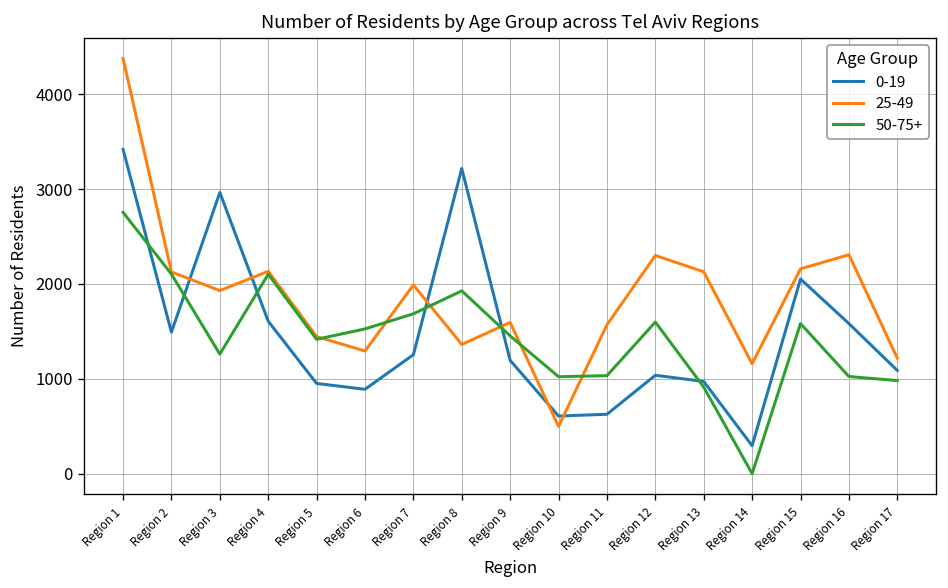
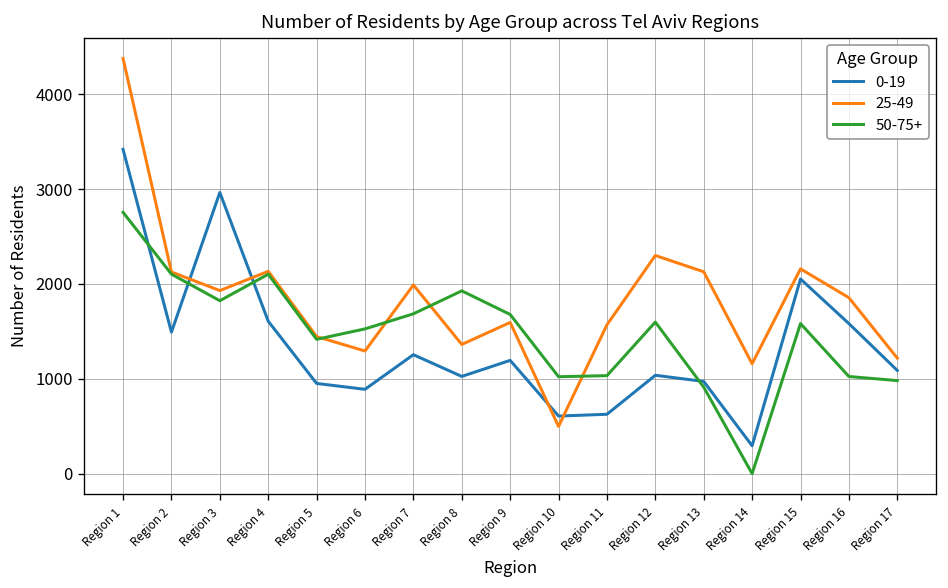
50-75+, Region 3: 1300 -> 1800
0-19, Region 8: 3200 -> 1000
50-75+, Region 9: 1500 -> 1700
25-49, Region 16: 2300 -> 1900
